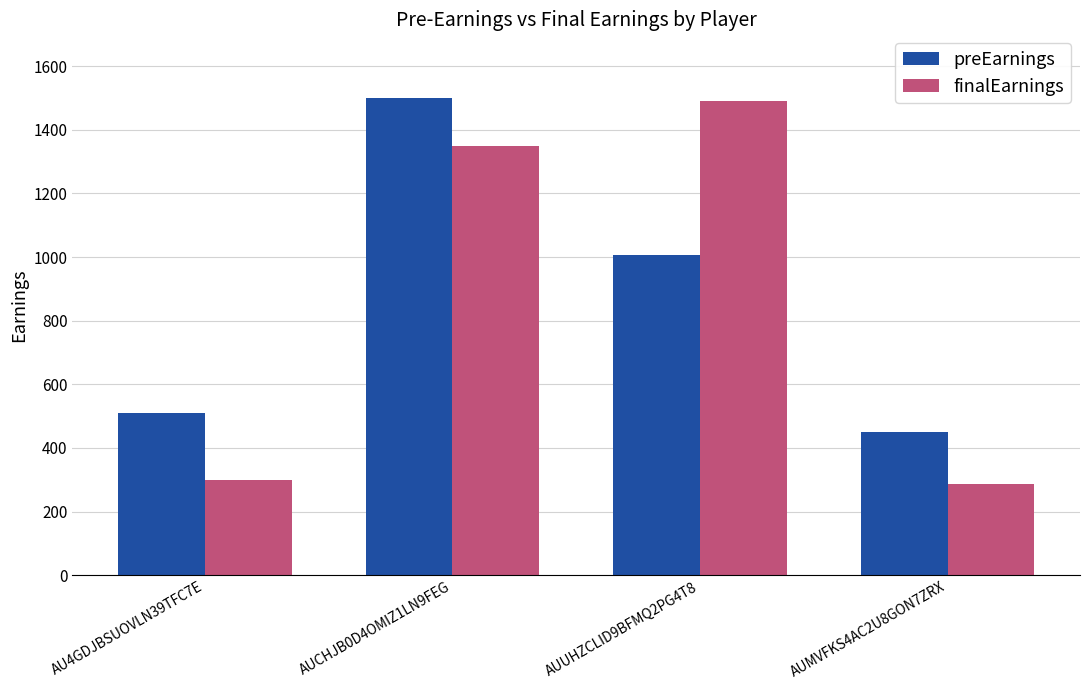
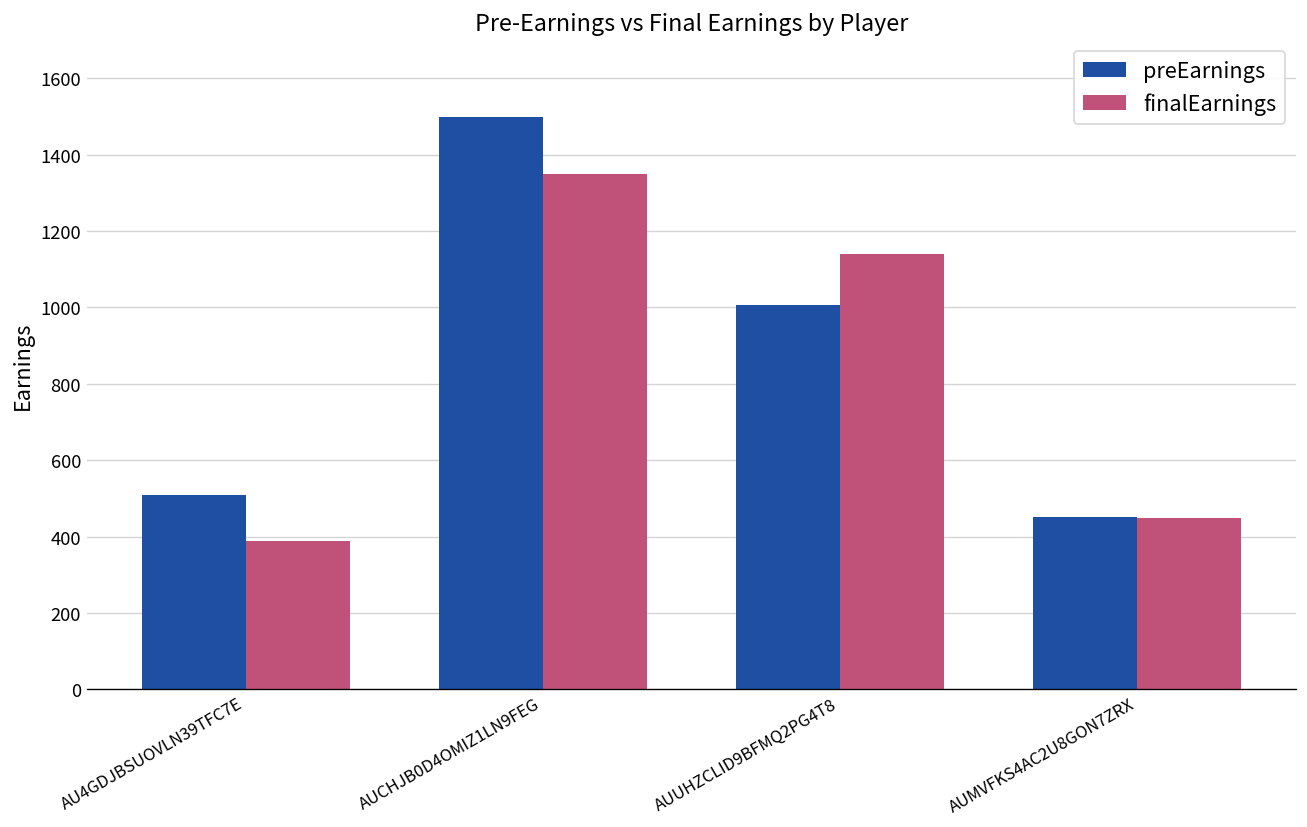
finalEarnings, AU4GDJBSUOVLN39TFC7E: 300 -> 390
finalEarnings, AUUHZCLID9BFMQ2PG4T8: 1490 -> 1140
finalEarnings, AUMVFKS4AC2U8GON7ZRX: 290 -> 450
